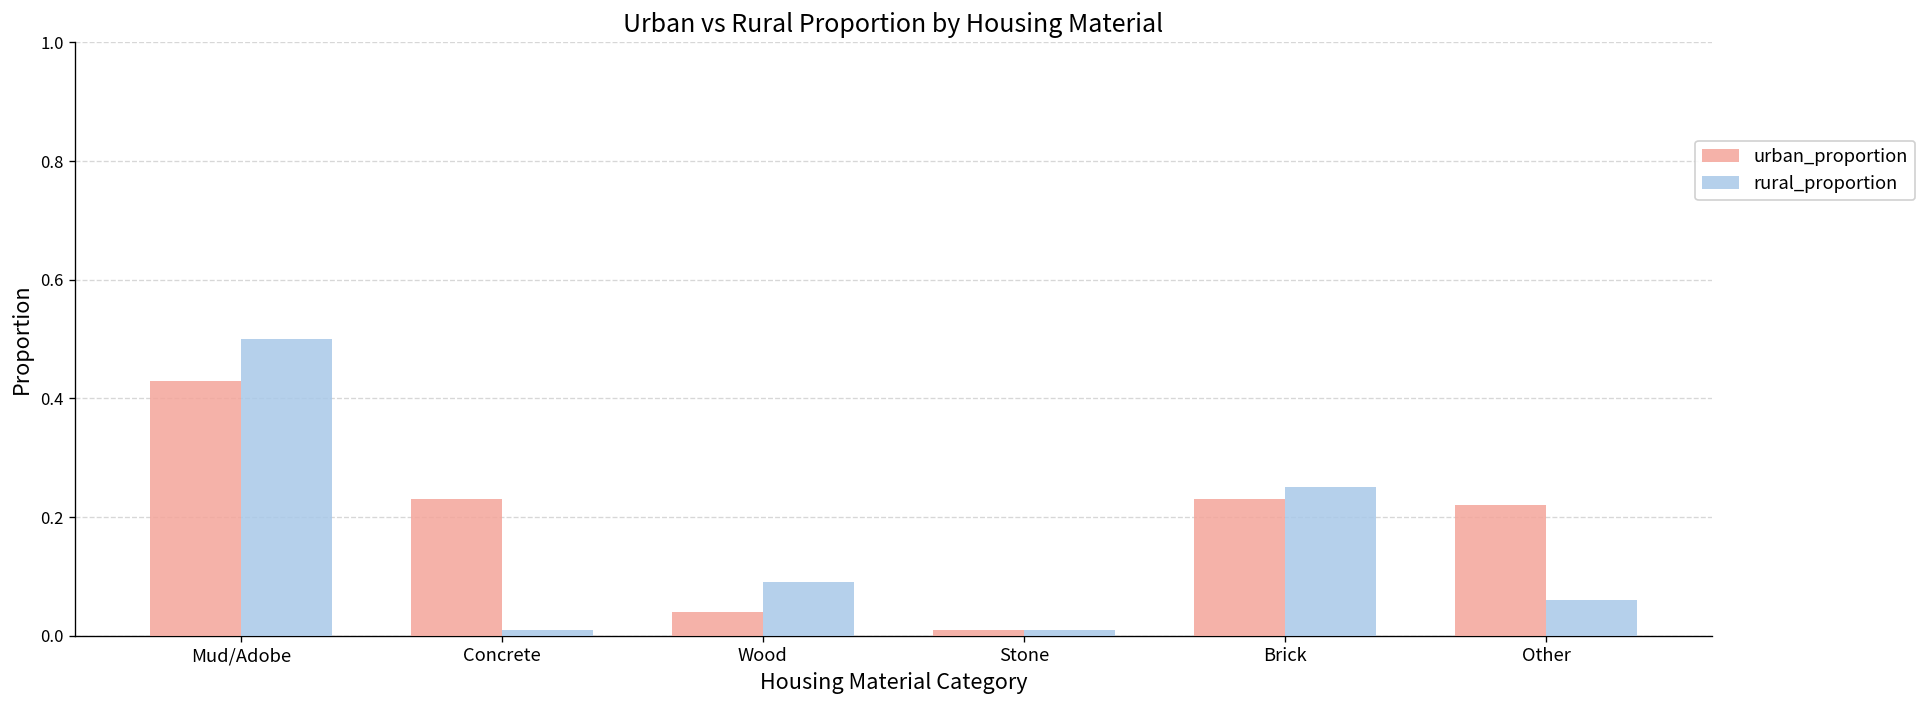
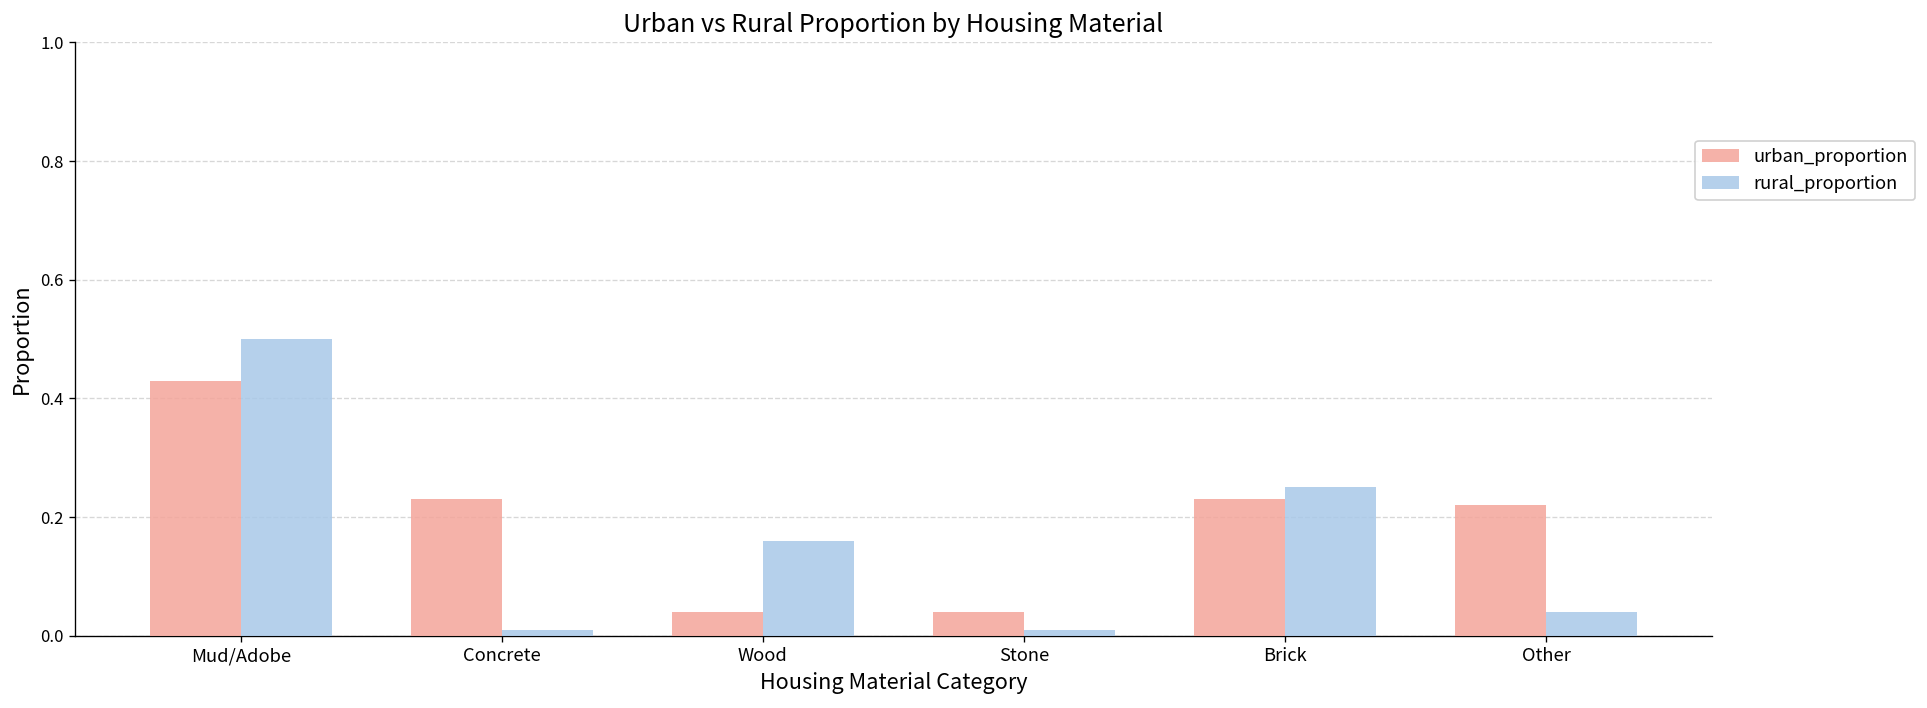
rural_proportion, Wood: 0.09 -> 0.16
urban_proportion, Stone: 0.01 -> 0.04
rural_proportion, Other: 0.06 -> 0.04
